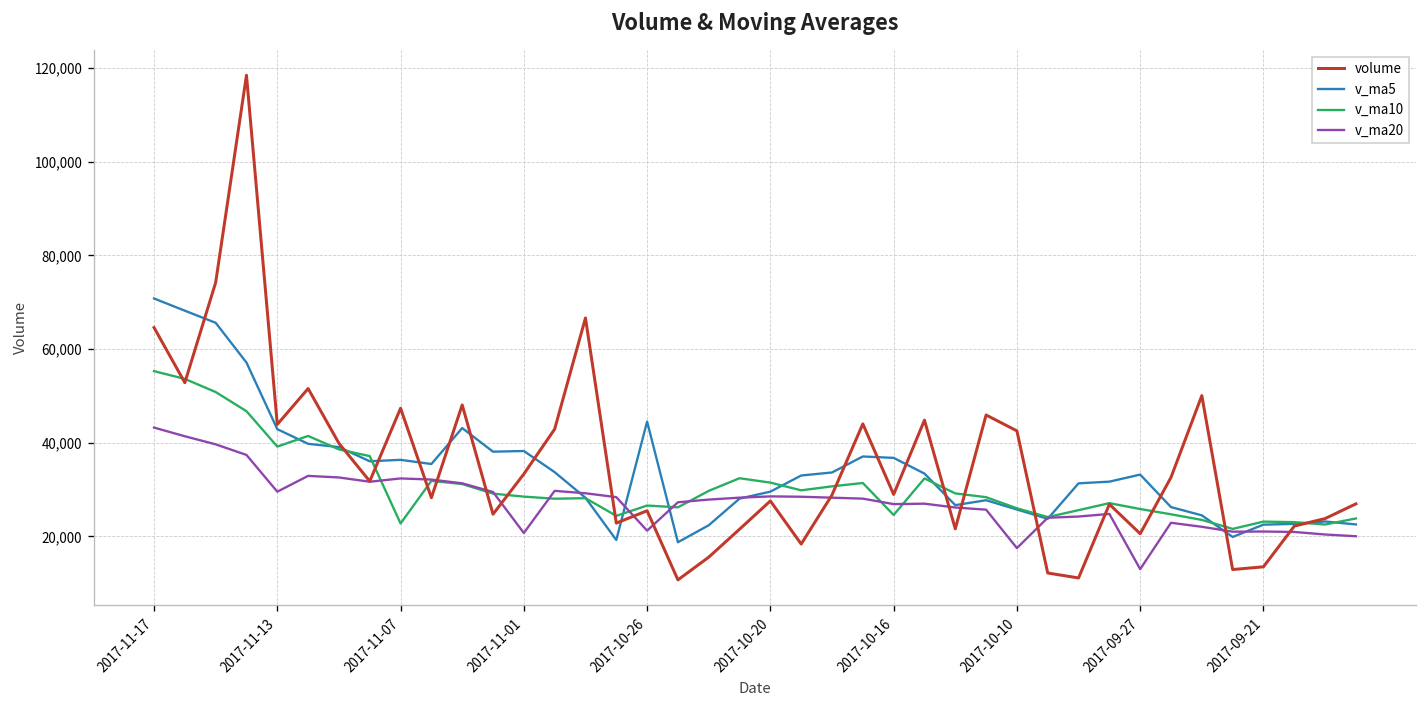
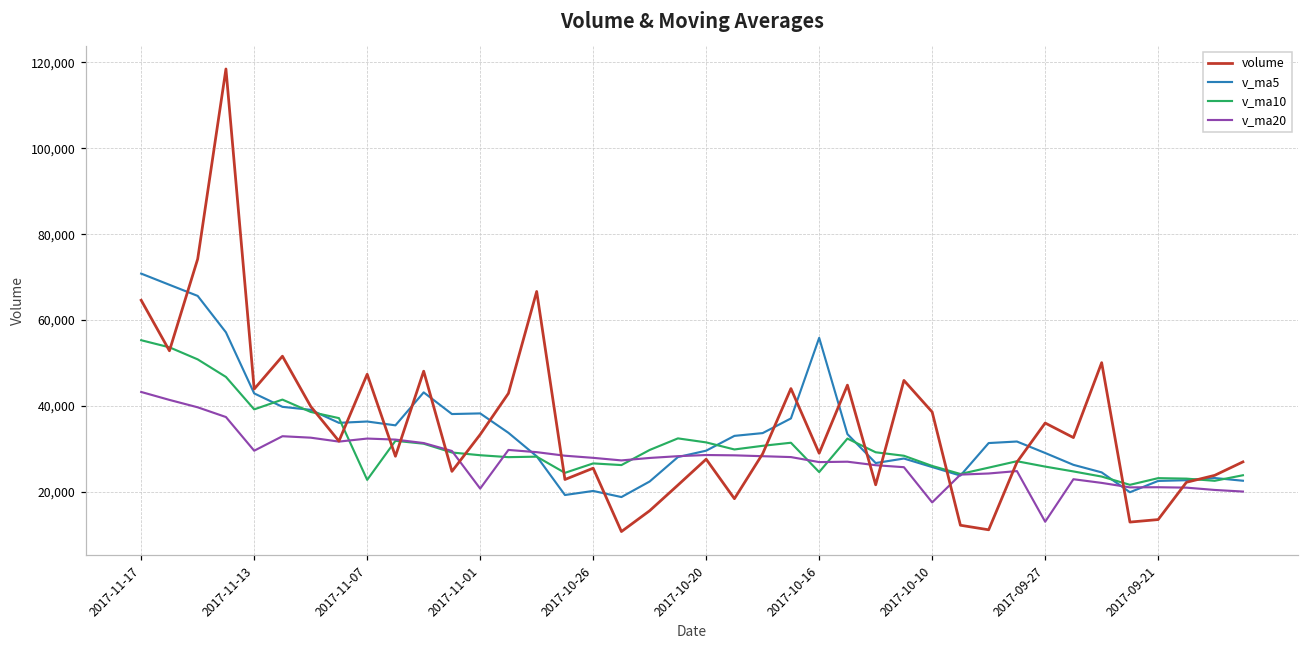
v_ma5, 2017-10-26: 45,000 -> 20,000
v_ma20, 2017-10-26: 21,000 -> 28,000
v_ma5, 2017-10-16: 37,000 -> 56,000
volume, 2017-10-10: 43,000 -> 39,000
volume, 2017-09-27: 21,000 -> 36,000
v_ma5, 2017-09-27: 33,000 -> 29,000
